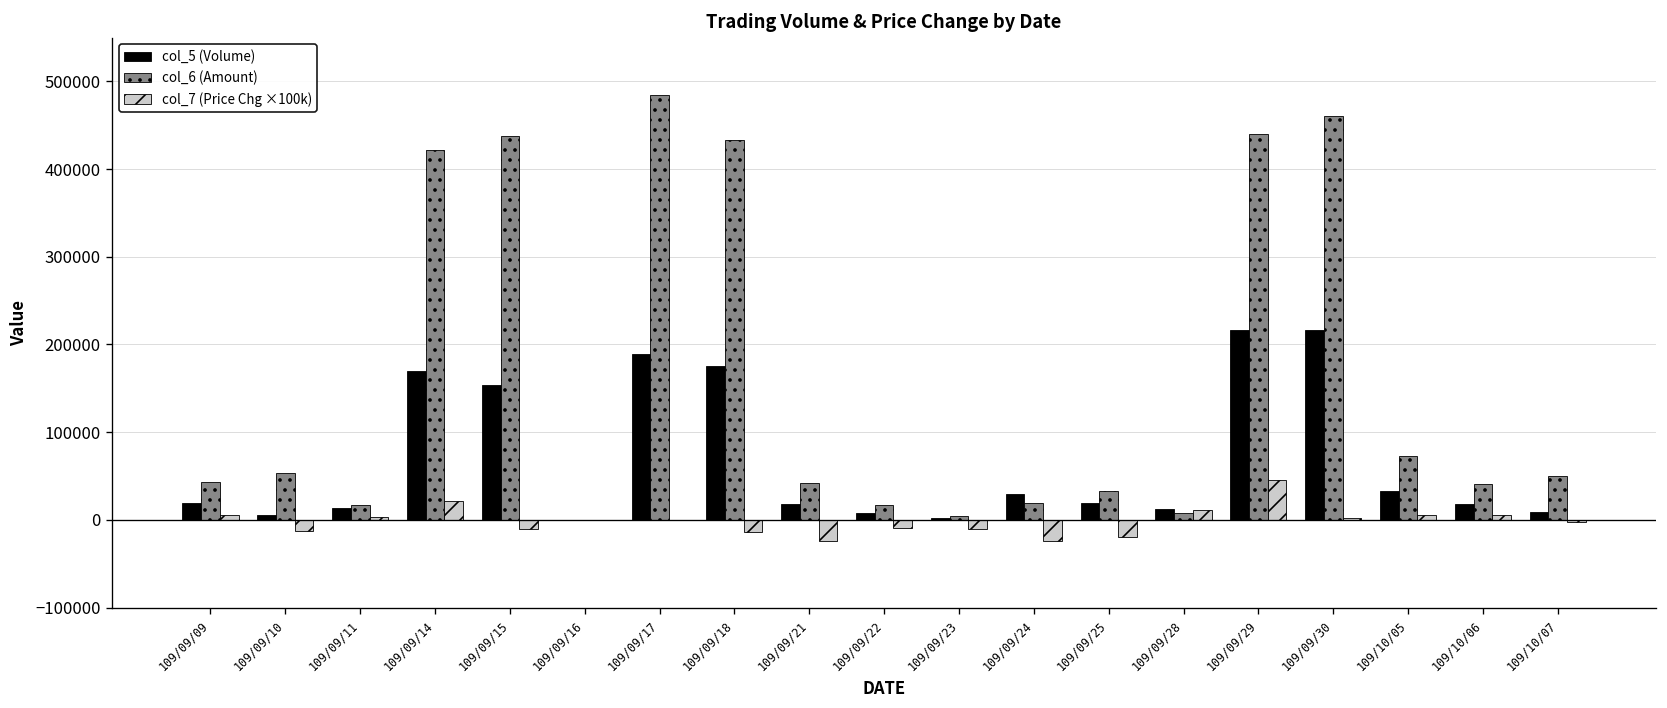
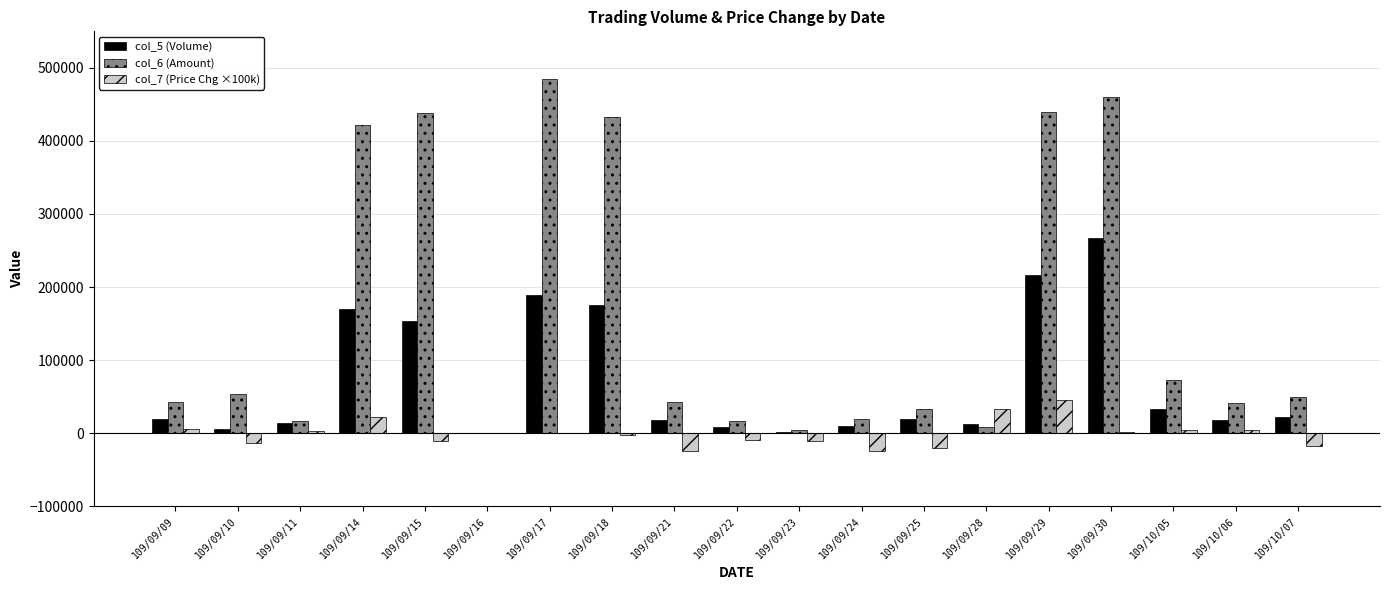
col_7 (Price Chg ×100k), 109/09/18: -10000 -> 0
col_5 (Volume), 109/09/24: 30000 -> 10000
col_7 (Price Chg ×100k), 109/09/28: 10000 -> 30000
col_5 (Volume), 109/09/30: 220000 -> 270000
col_5 (Volume), 109/10/07: 10000 -> 20000
col_7 (Price Chg ×100k), 109/10/07: 0 -> -20000
